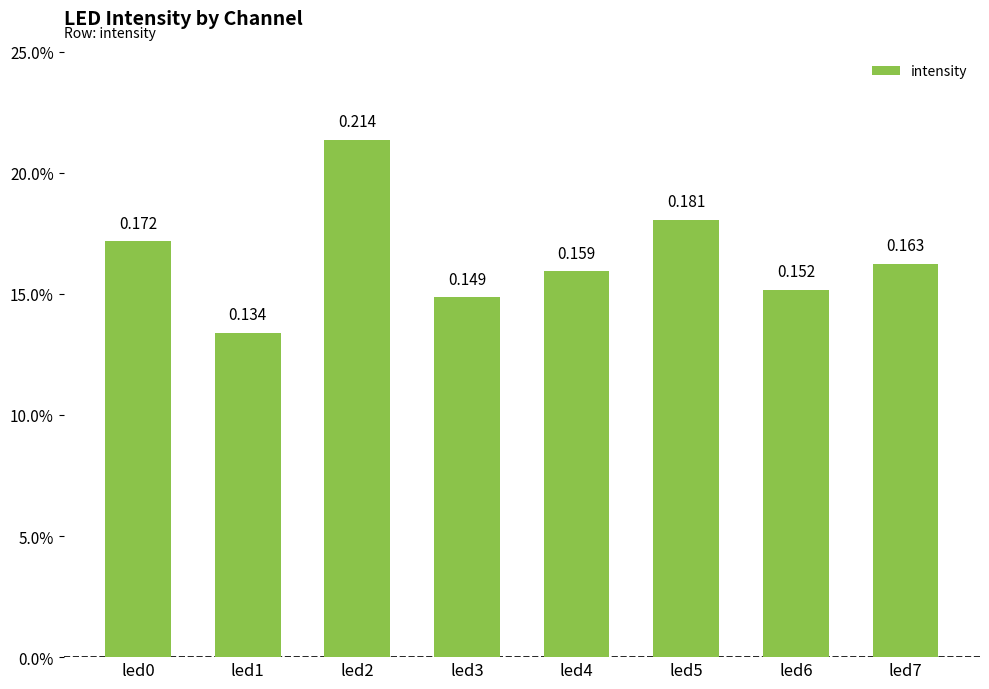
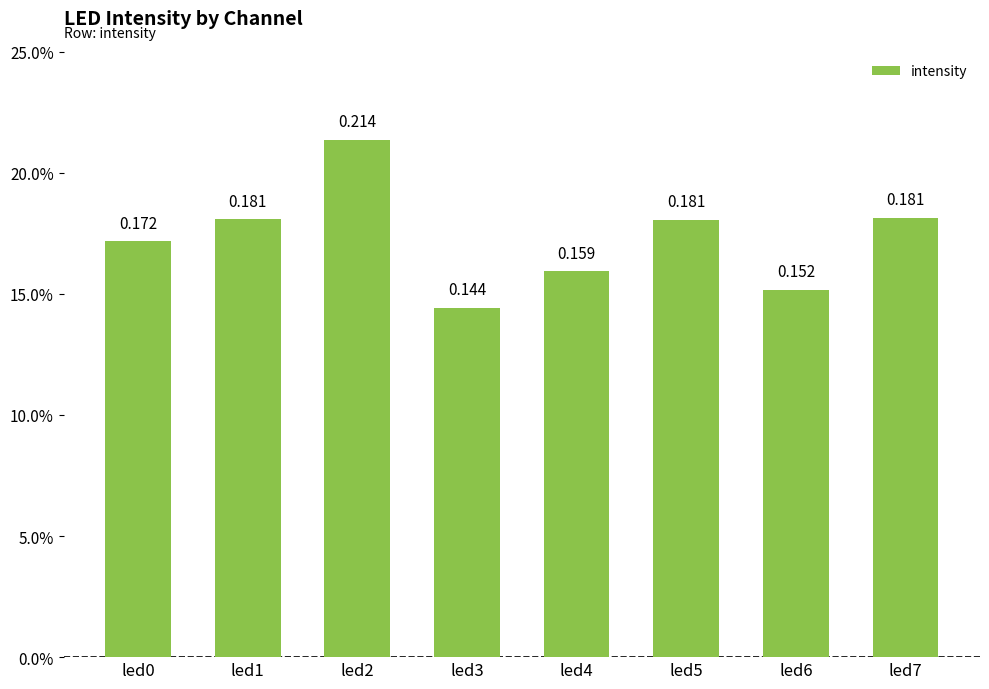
led1: 0.134 -> 0.181
led3: 0.149 -> 0.144
led7: 0.163 -> 0.181
